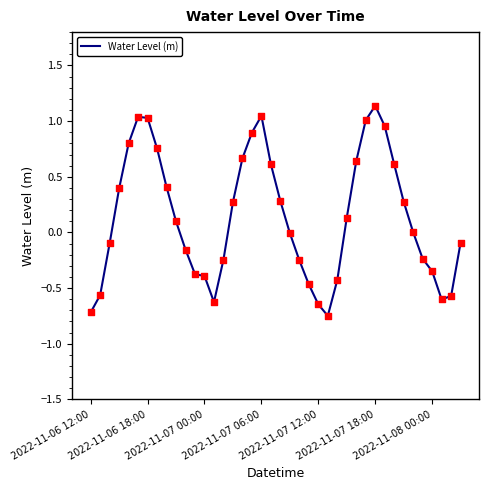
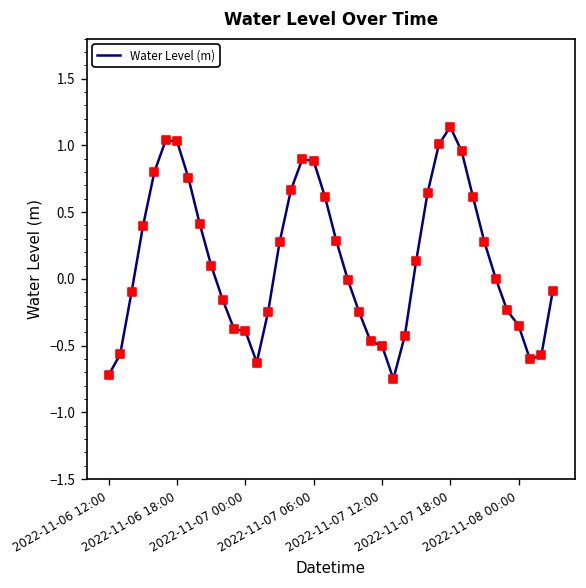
2022-11-07 06:00: 1.05 -> 0.88
2022-11-07 12:00: -0.65 -> -0.50
